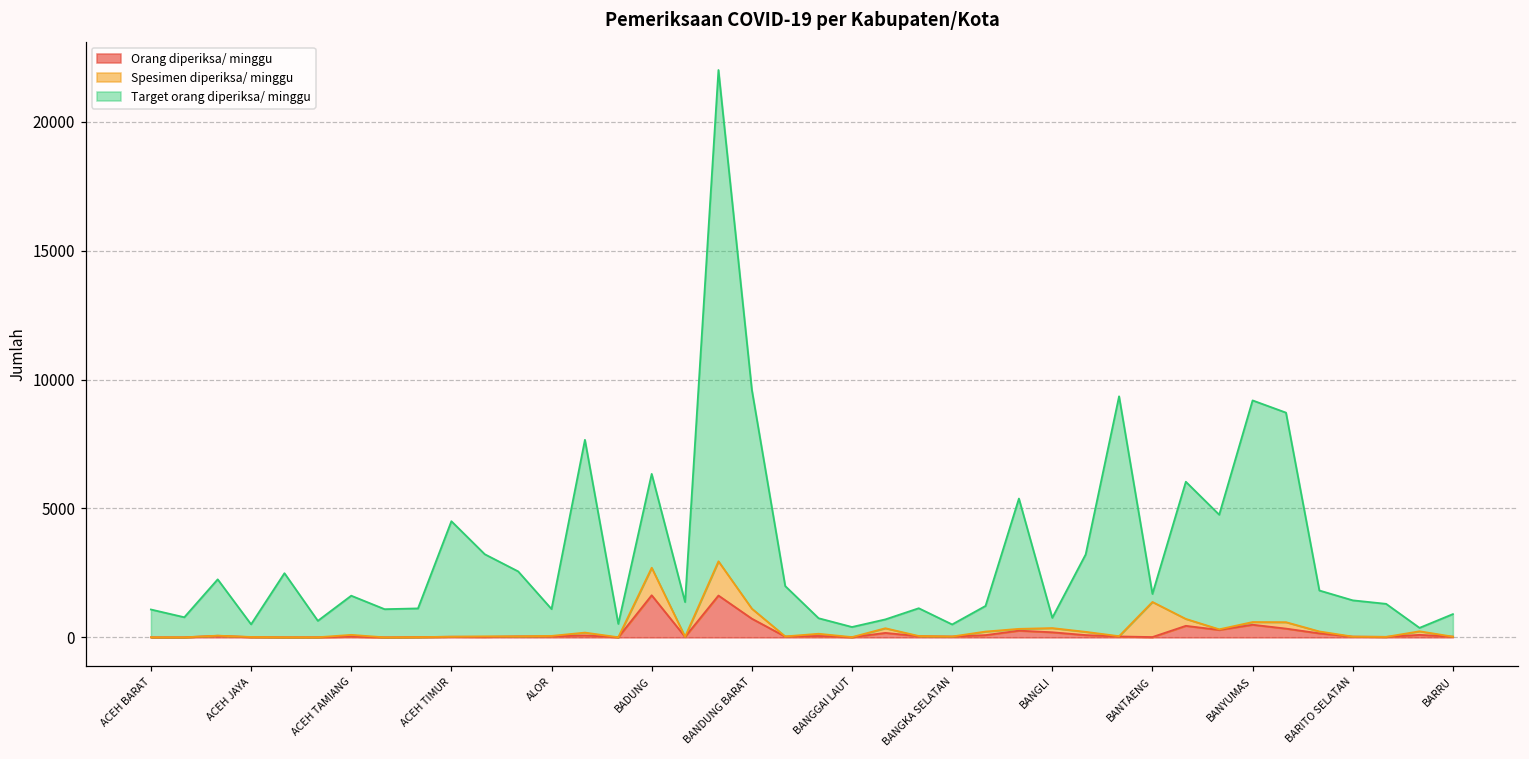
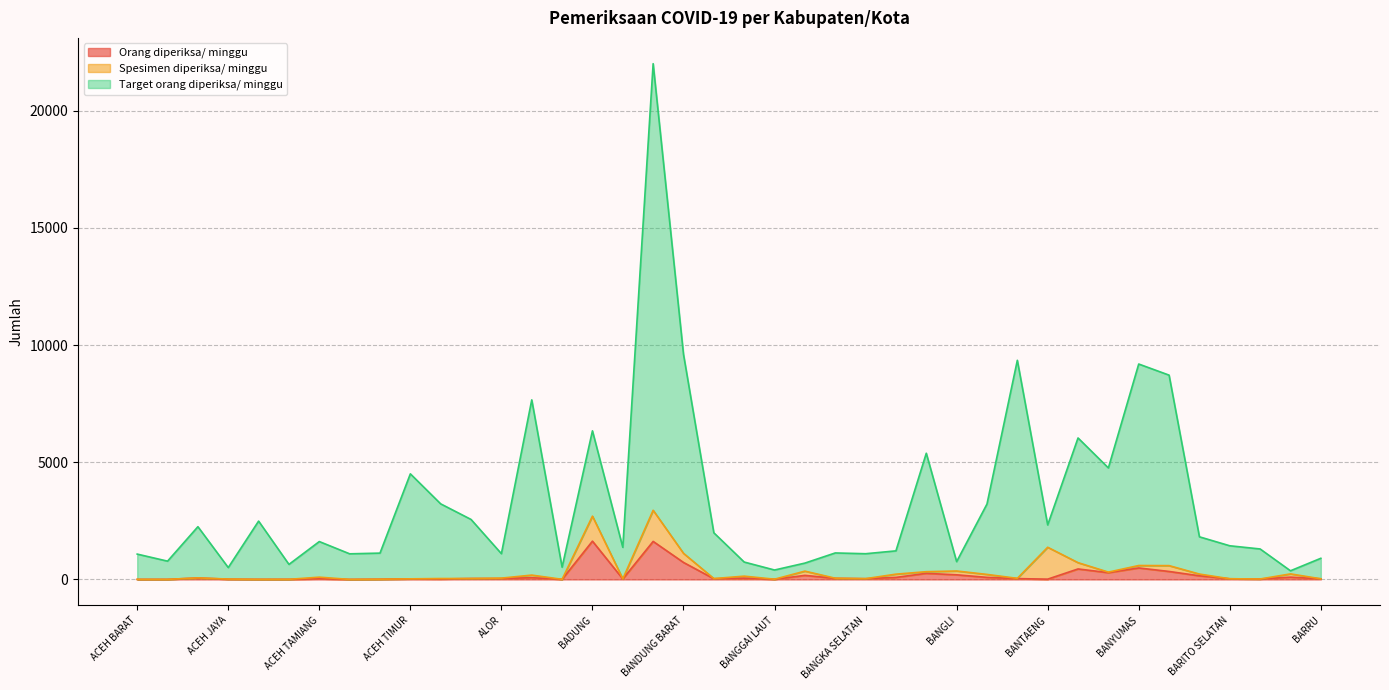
Target orang diperiksa/ minggu, BANGKA SELATAN: 500 -> 1100
Target orang diperiksa/ minggu, BANTAENG: 300 -> 1000
